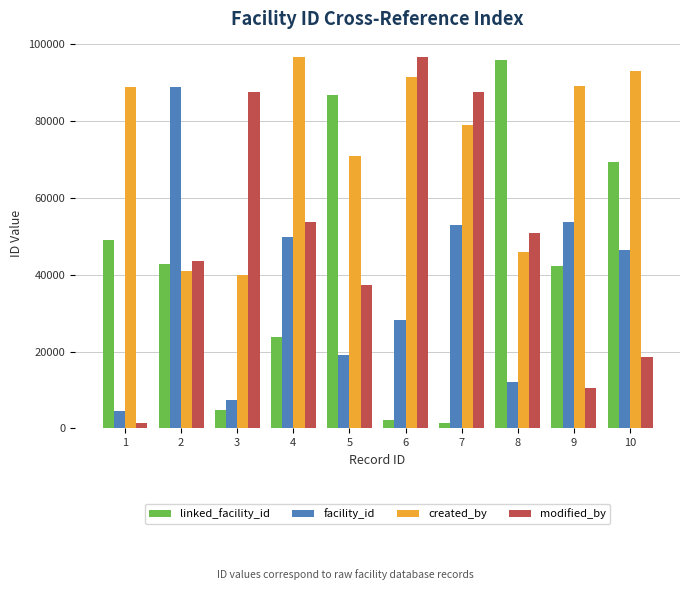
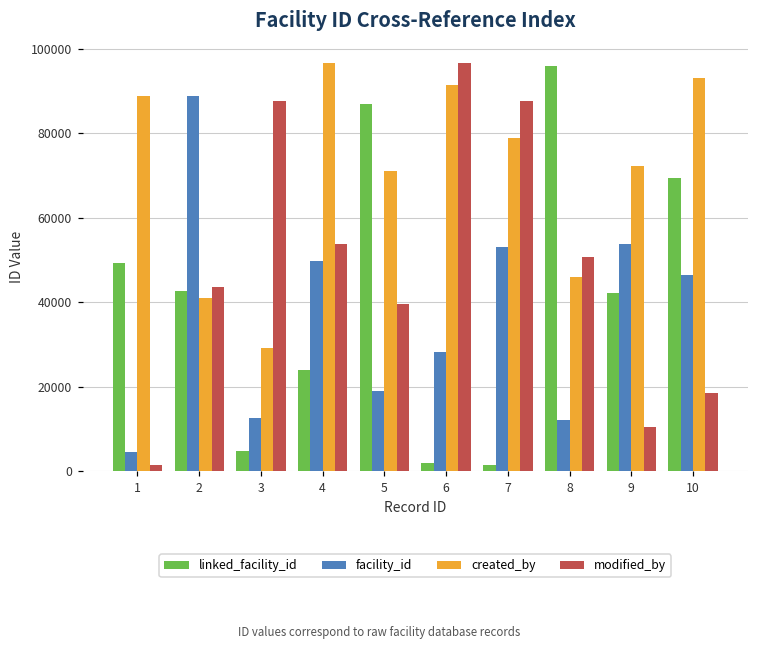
facility_id, 3: 7000 -> 13000
created_by, 3: 40000 -> 29000
modified_by, 5: 37000 -> 40000
created_by, 9: 89000 -> 72000
